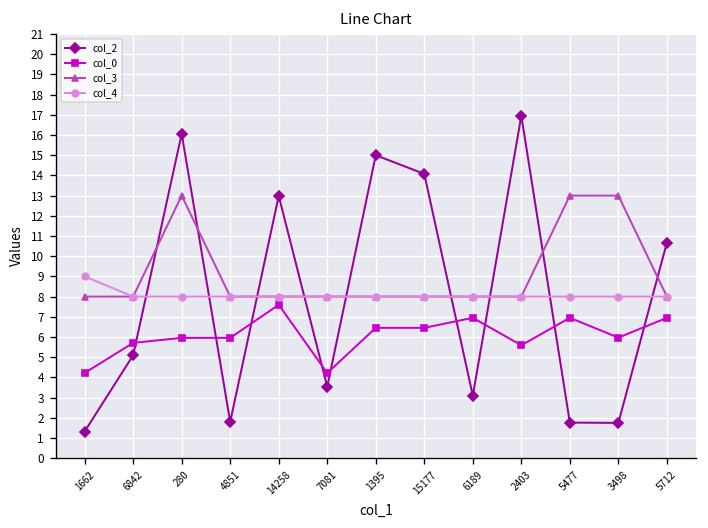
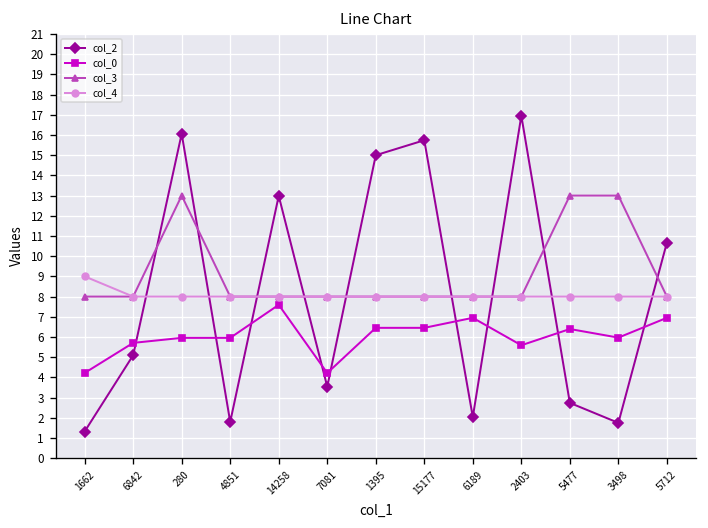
col_2, 15177: 14.1 -> 15.7
col_2, 6189: 3.1 -> 2.0
col_2, 5477: 1.8 -> 2.7
col_0, 5477: 6.9 -> 6.4
